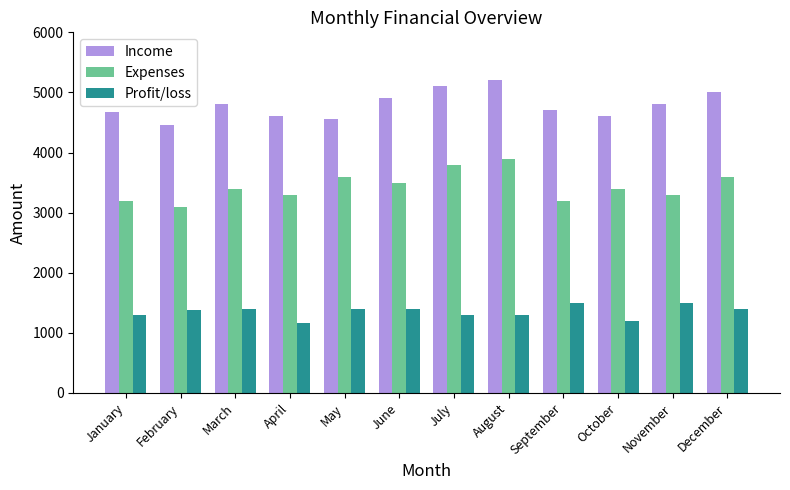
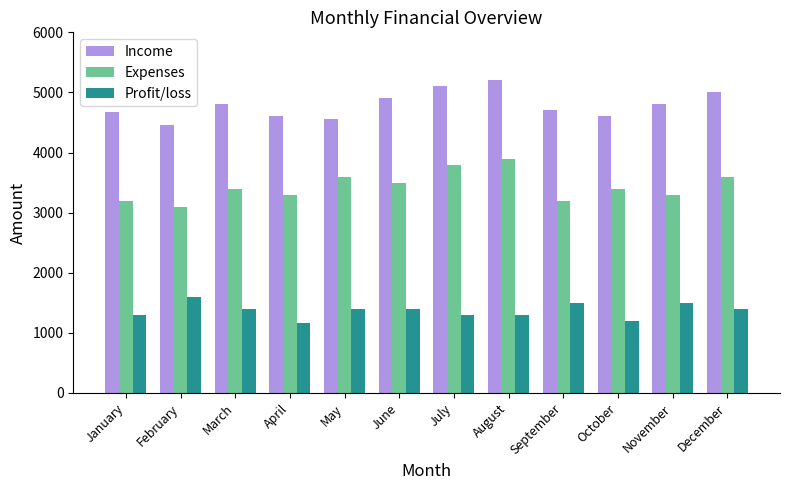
Profit/loss, February: 1400 -> 1600
